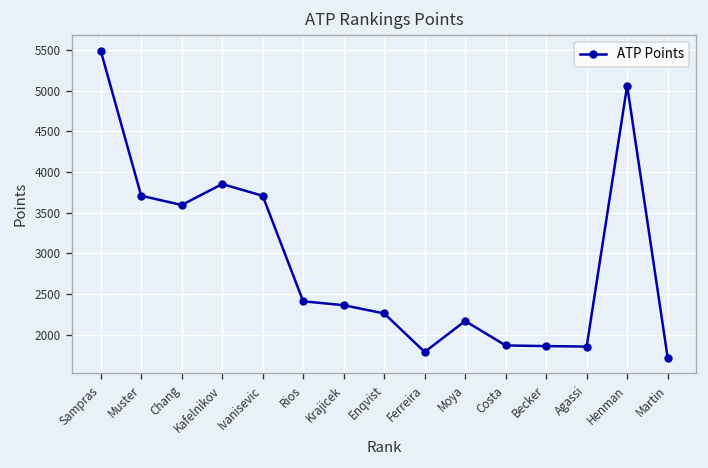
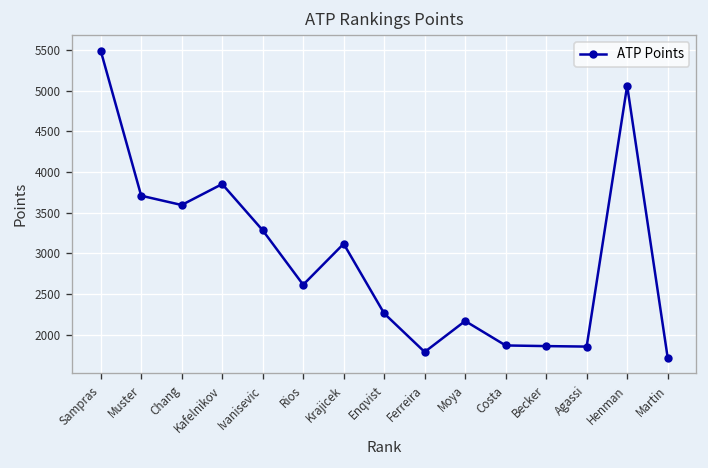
Ivanisevic: 3700 -> 3300
Rios: 2400 -> 2600
Krajicek: 2400 -> 3100
